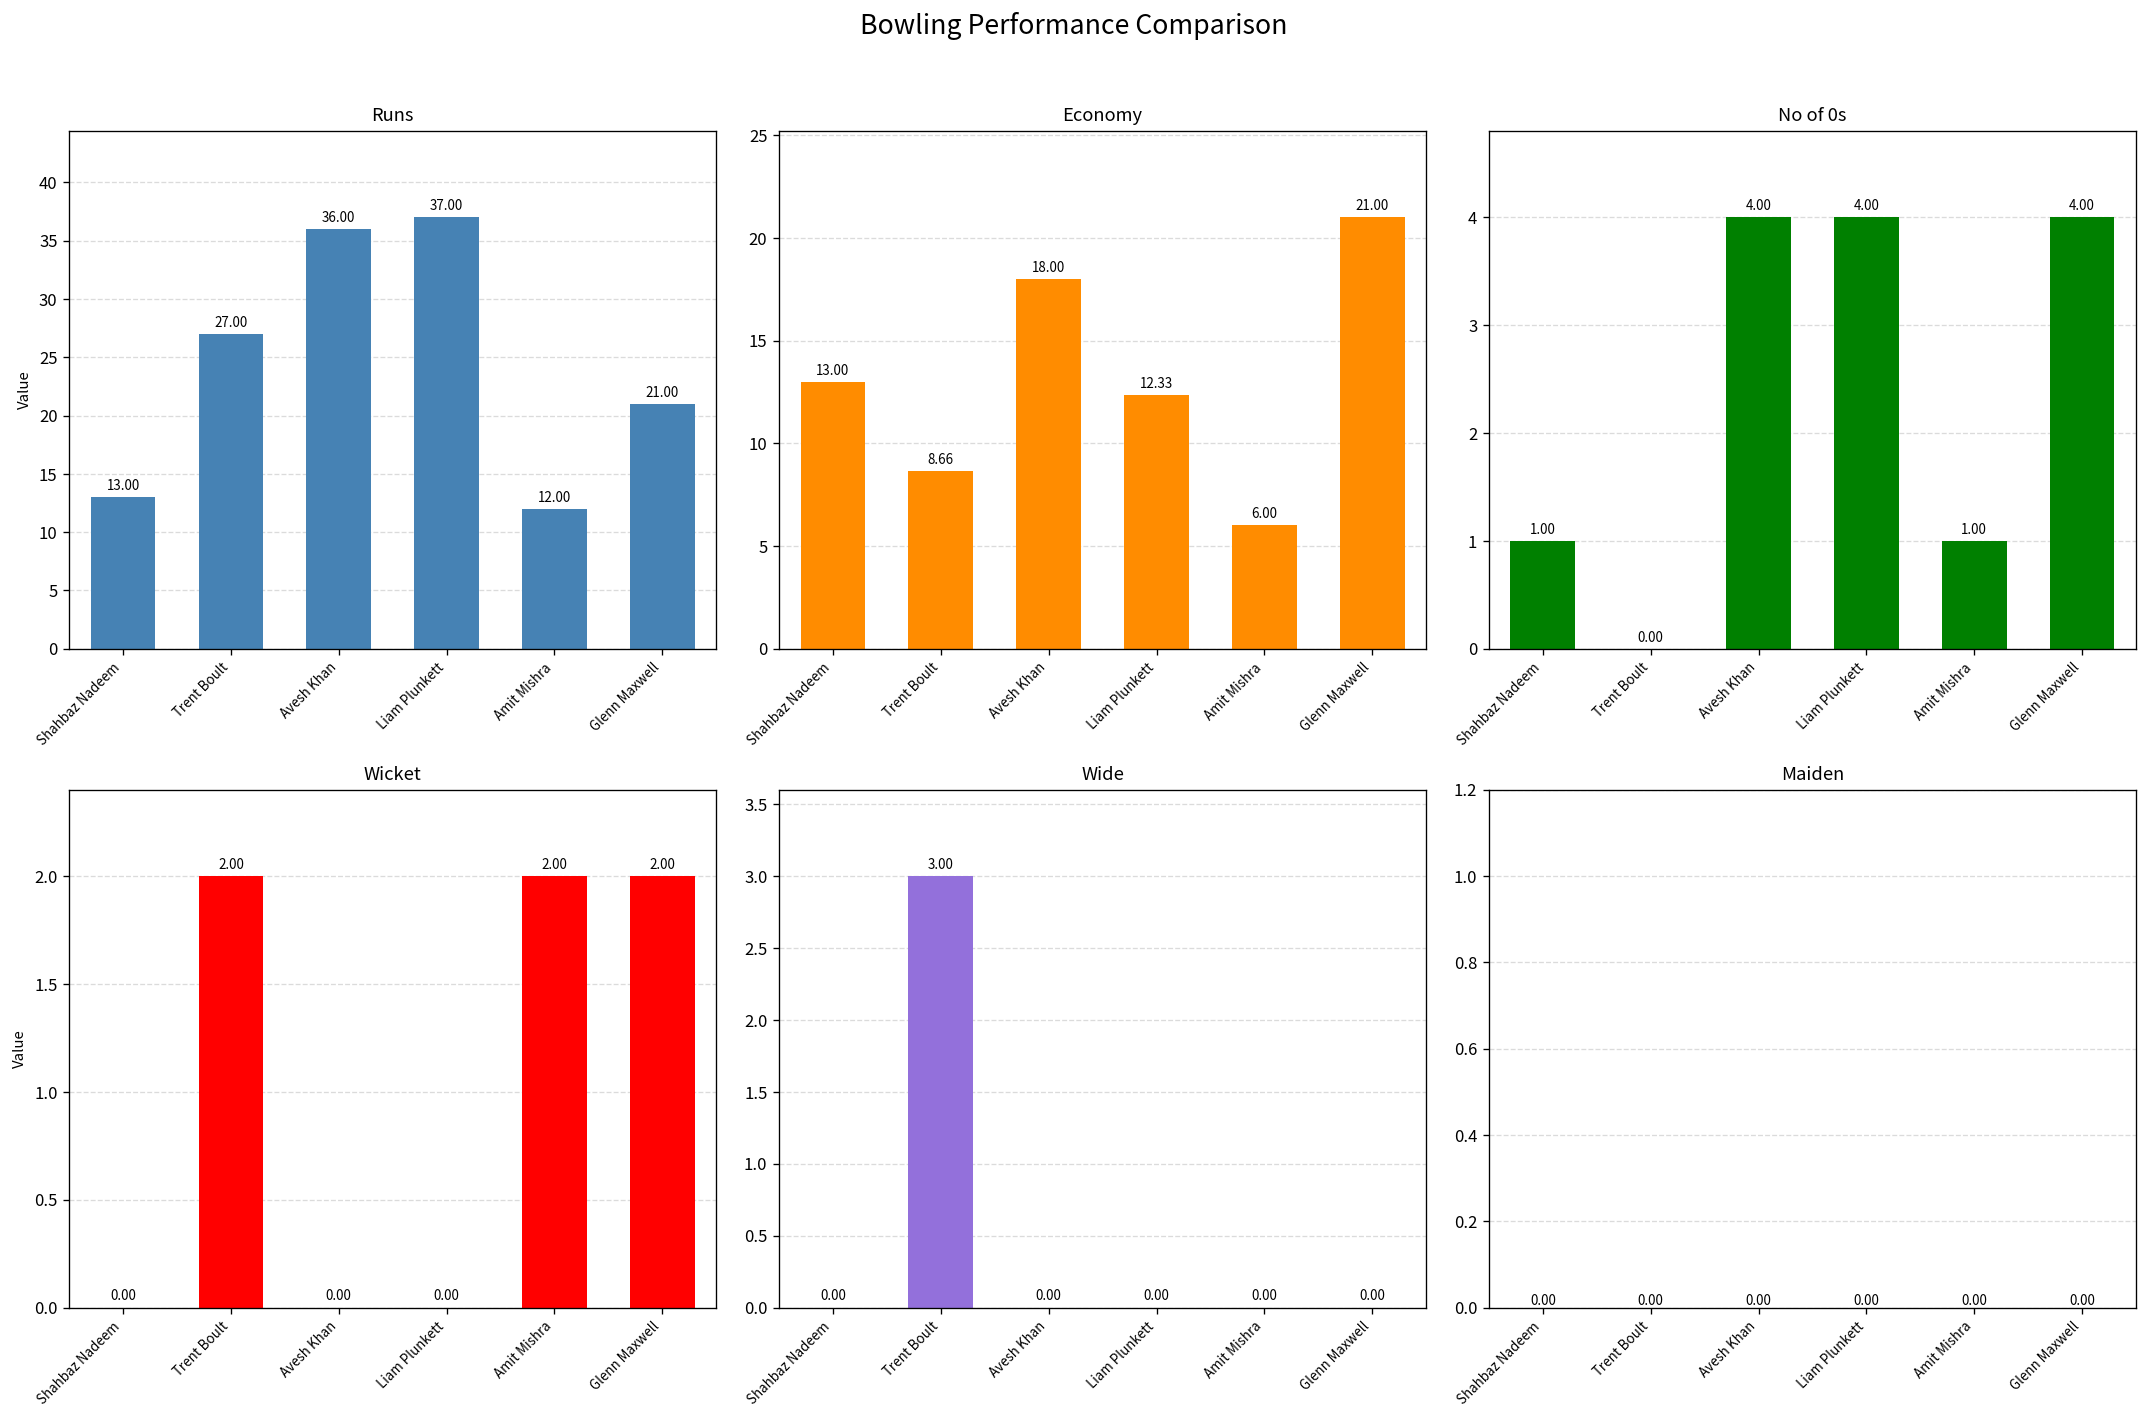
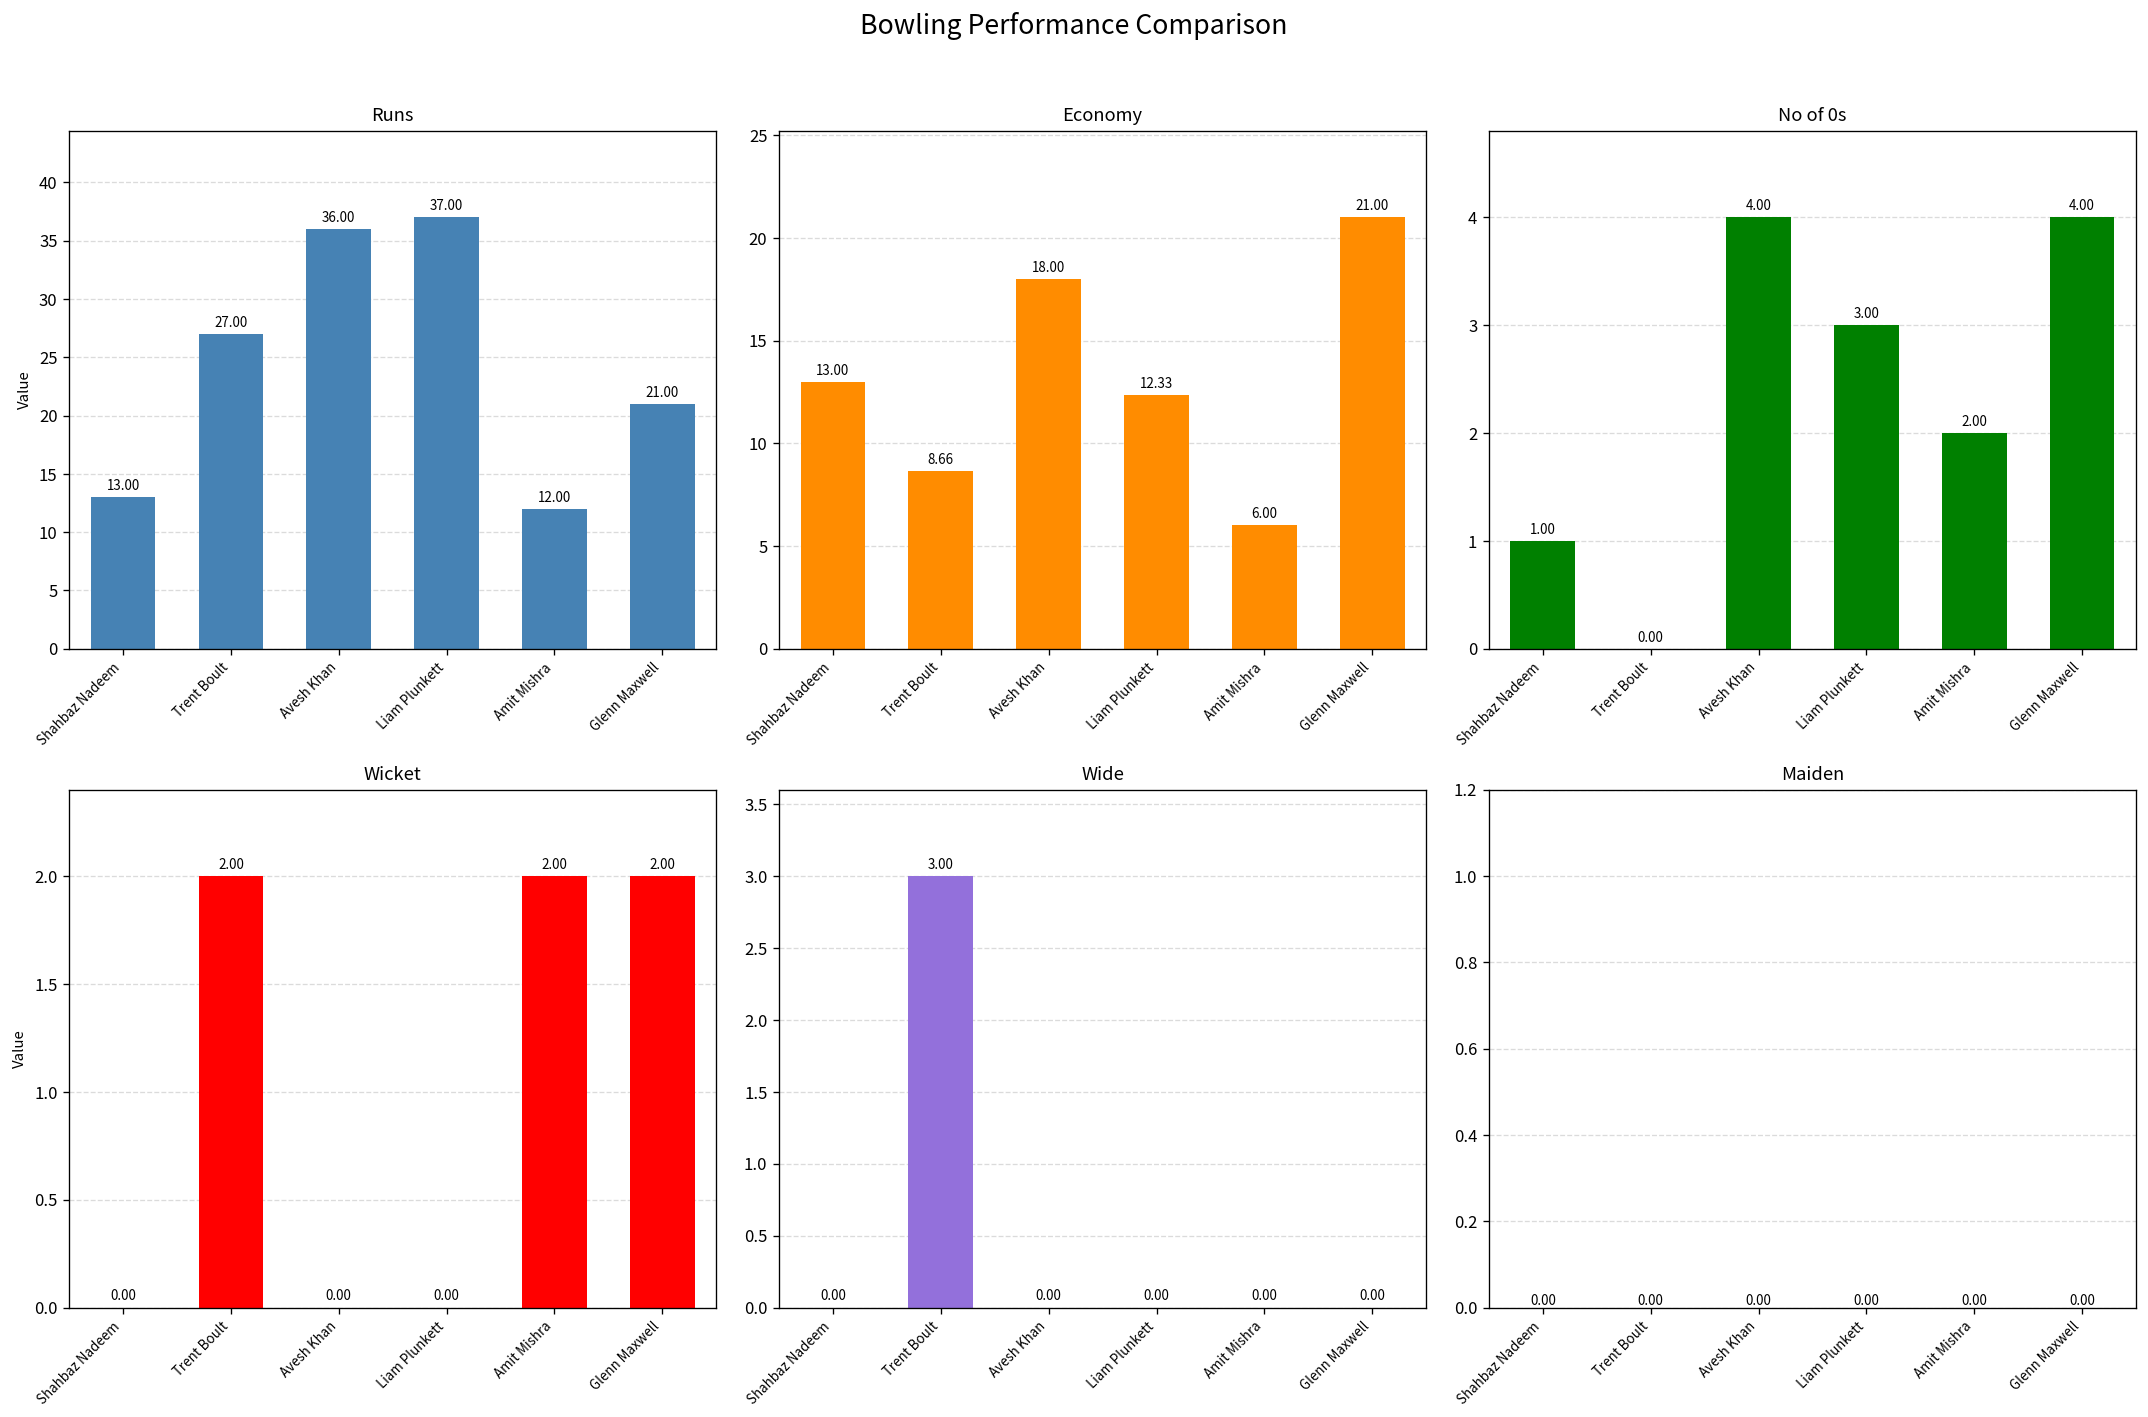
No of 0s, Liam Plunkett: 4.00 -> 3.00
No of 0s, Amit Mishra: 1.00 -> 2.00
